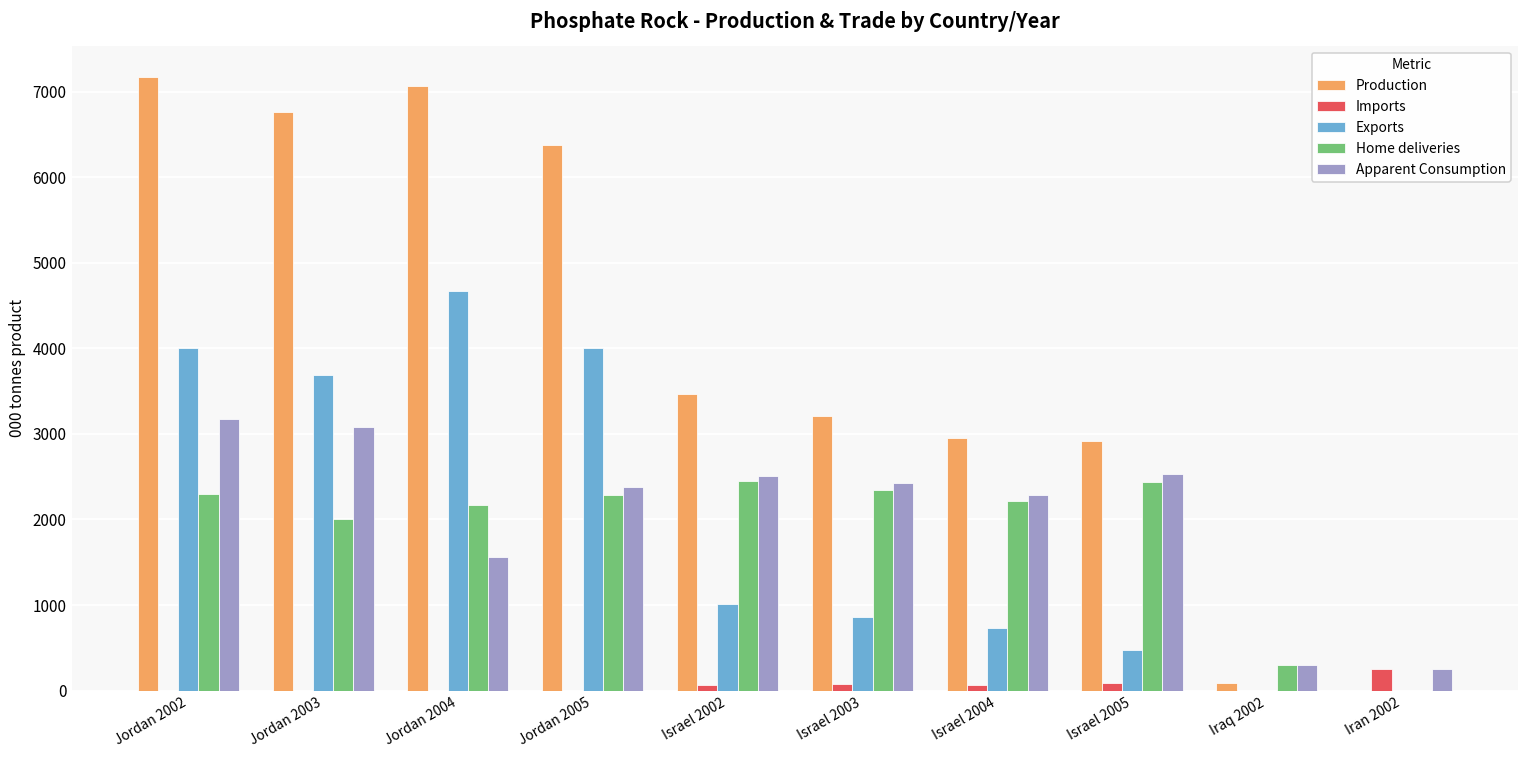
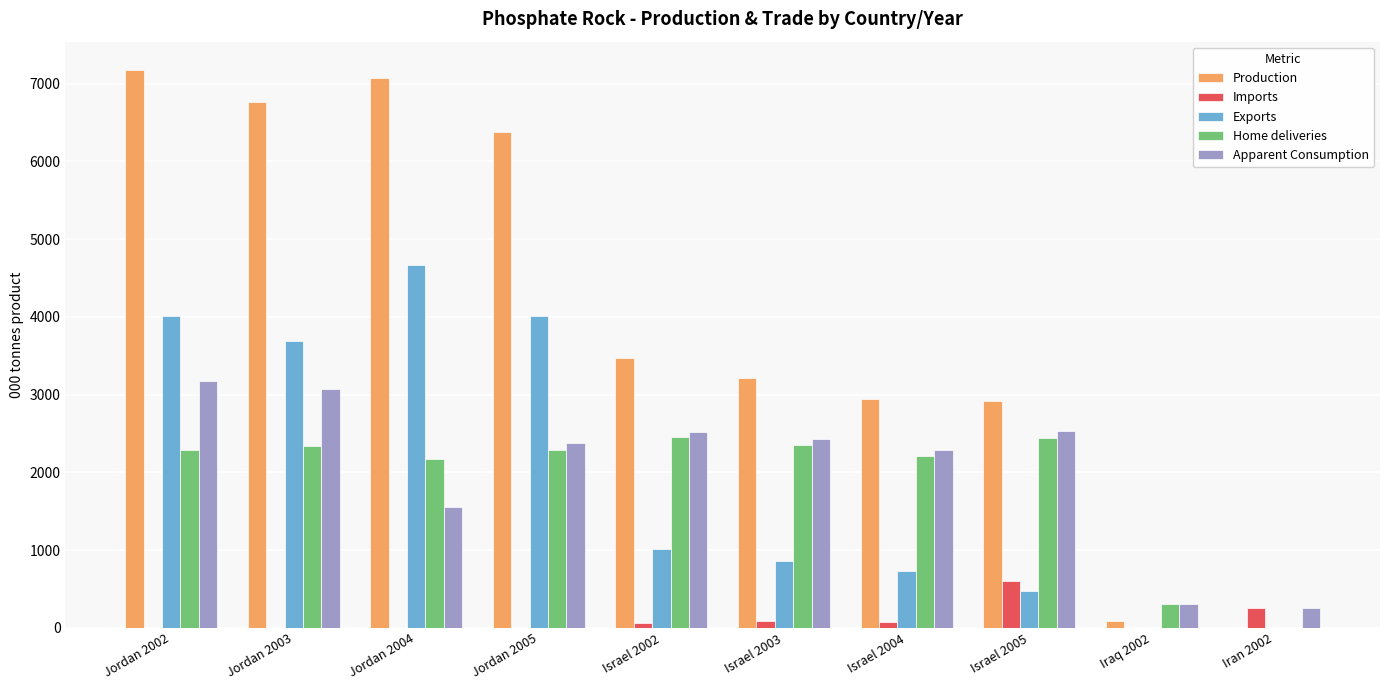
Home deliveries, Jordan 2003: 2000 -> 2300
Imports, Israel 2005: 100 -> 600
